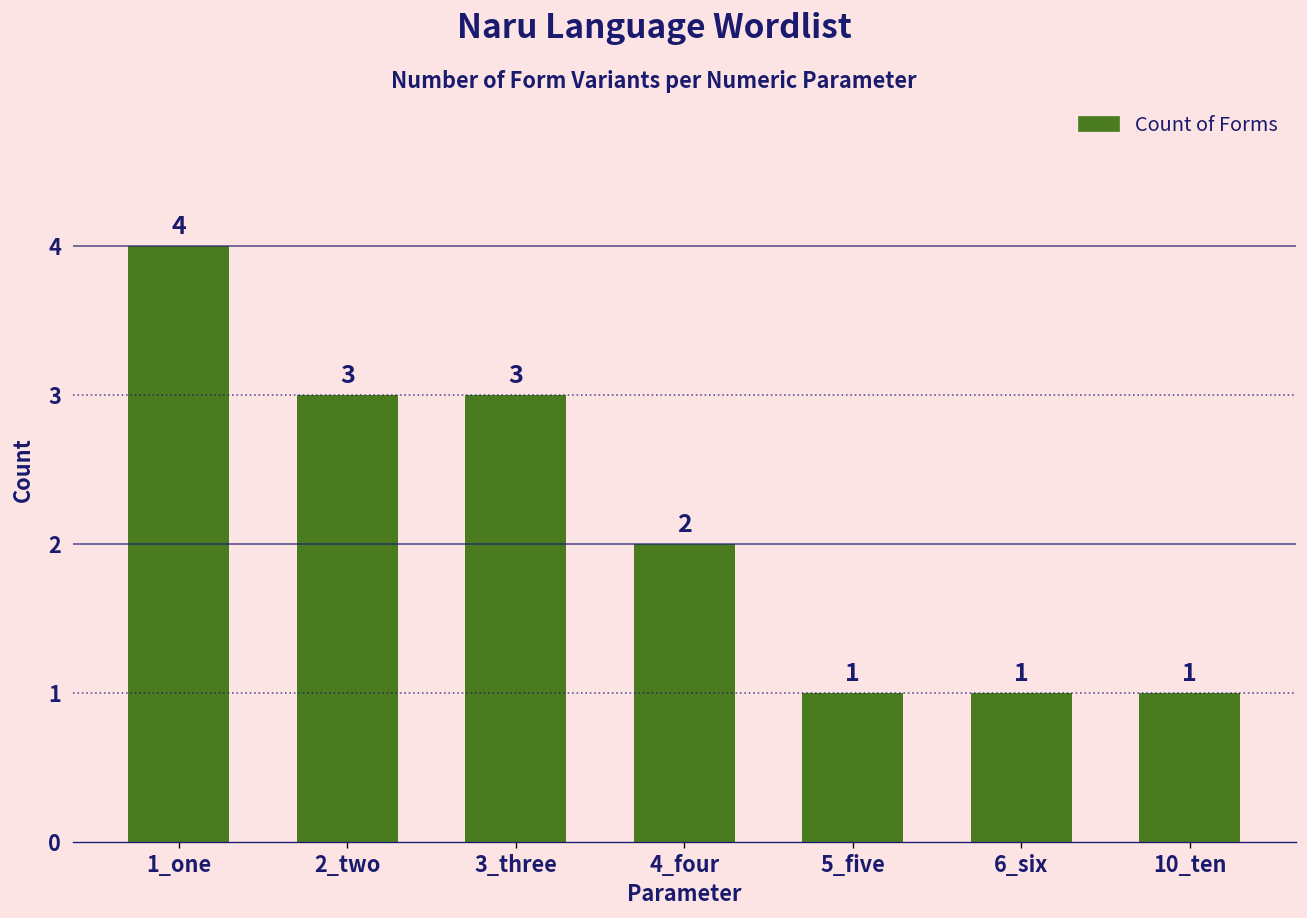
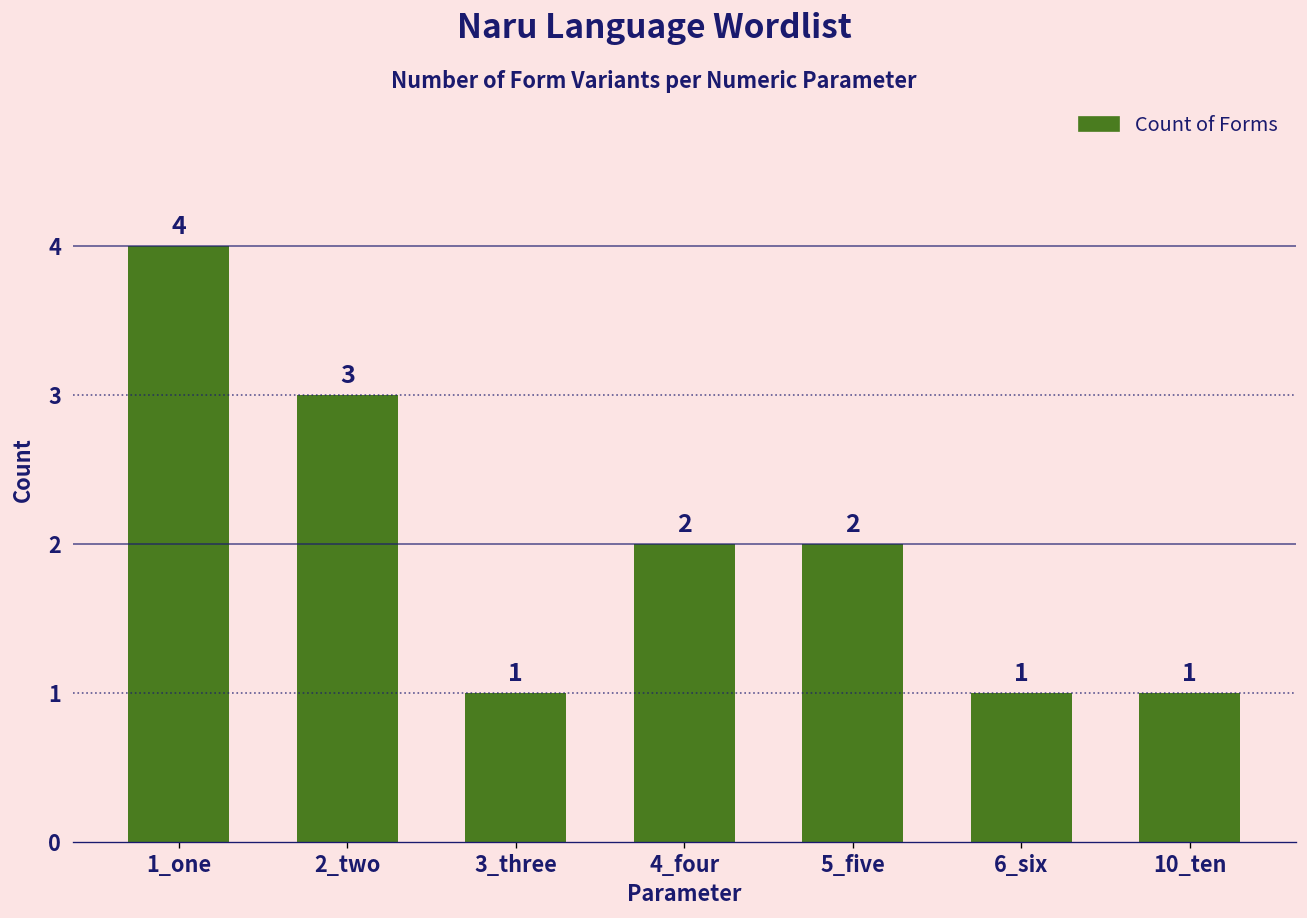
3_three: 3 -> 1
5_five: 1 -> 2
